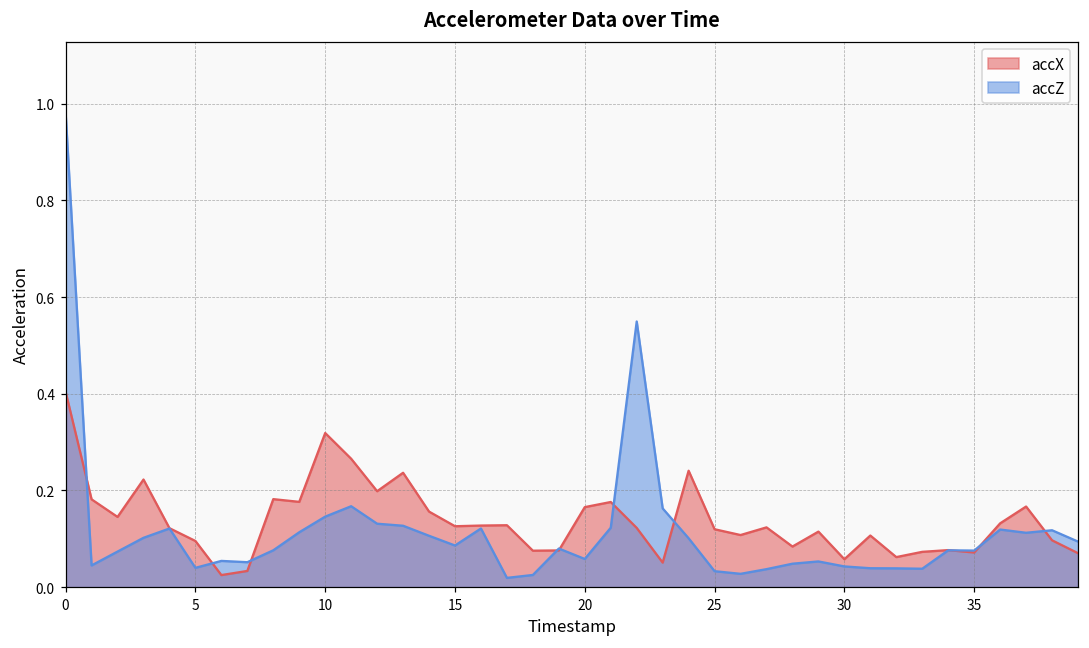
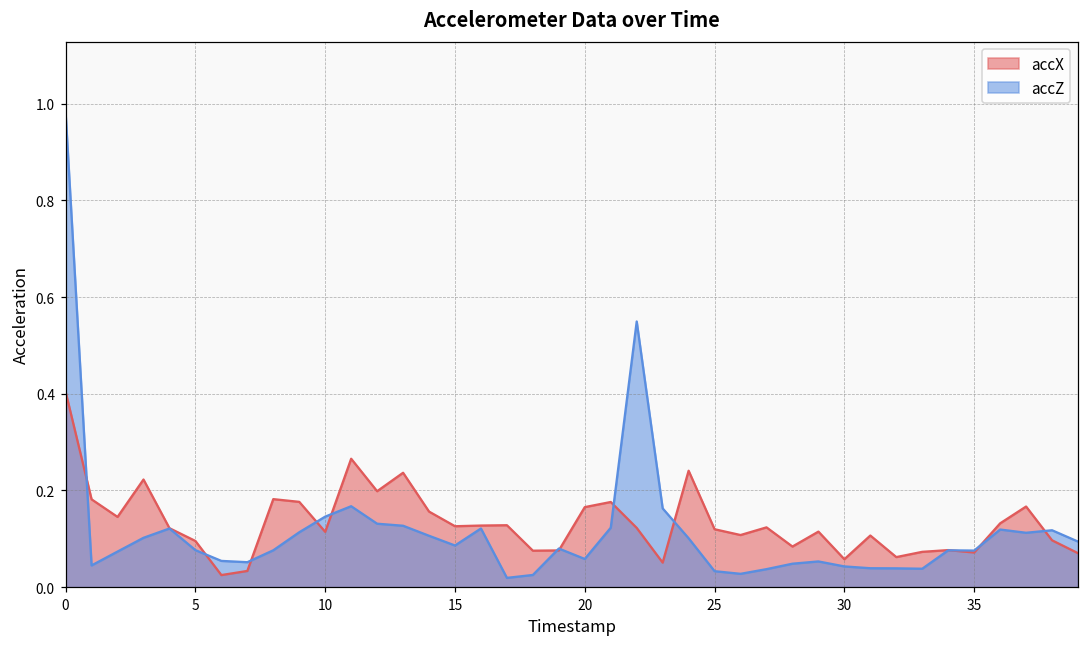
accZ, 5: 0.04 -> 0.08
accX, 10: 0.32 -> 0.11
